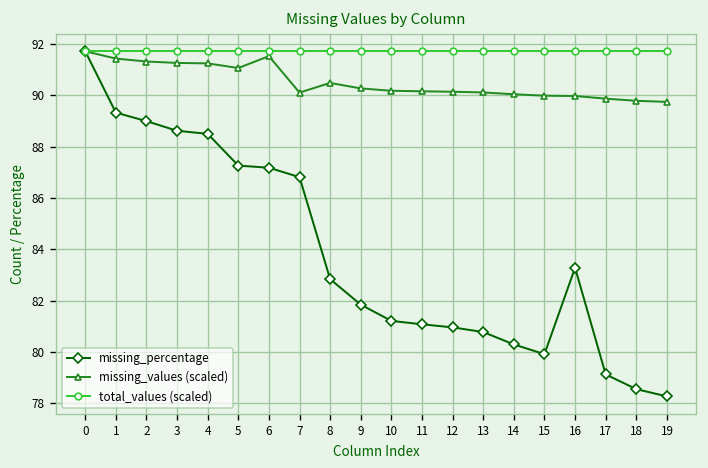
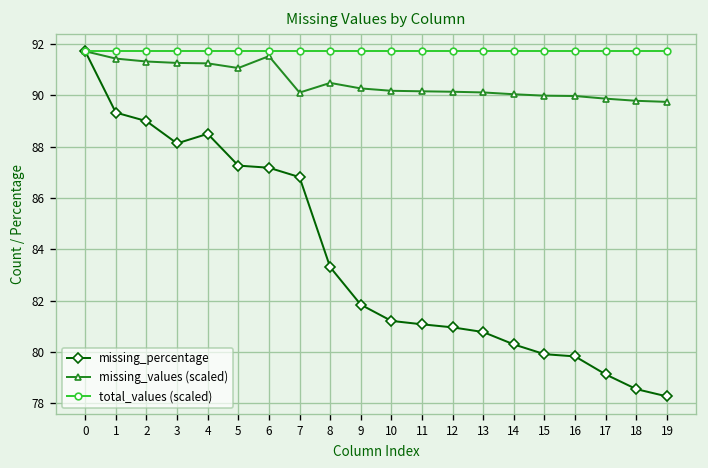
missing_percentage, 3: 88.6 -> 88.1
missing_percentage, 8: 82.8 -> 83.3
missing_percentage, 16: 83.3 -> 79.8
